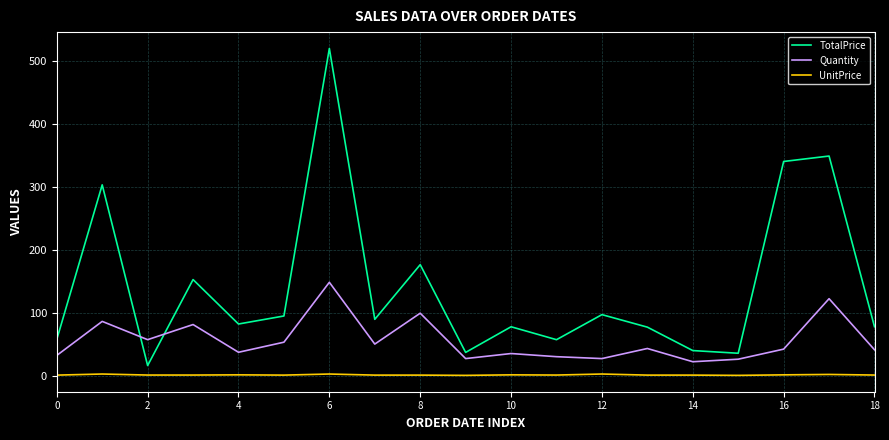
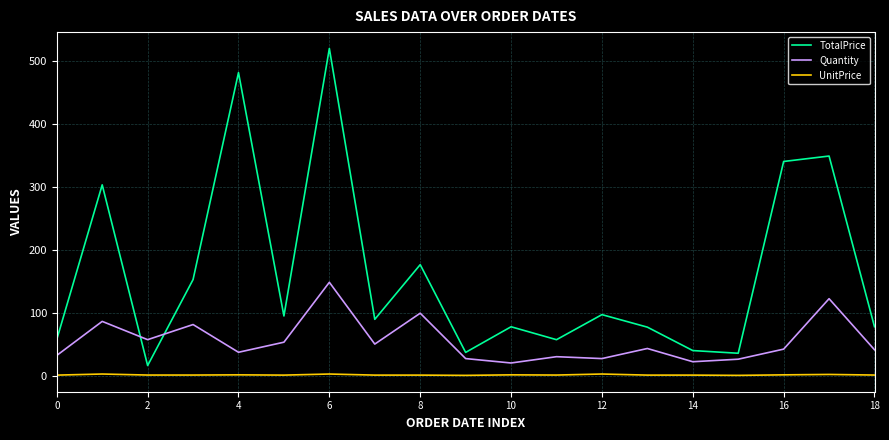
TotalPrice, 4: 80 -> 480
Quantity, 10: 40 -> 20
